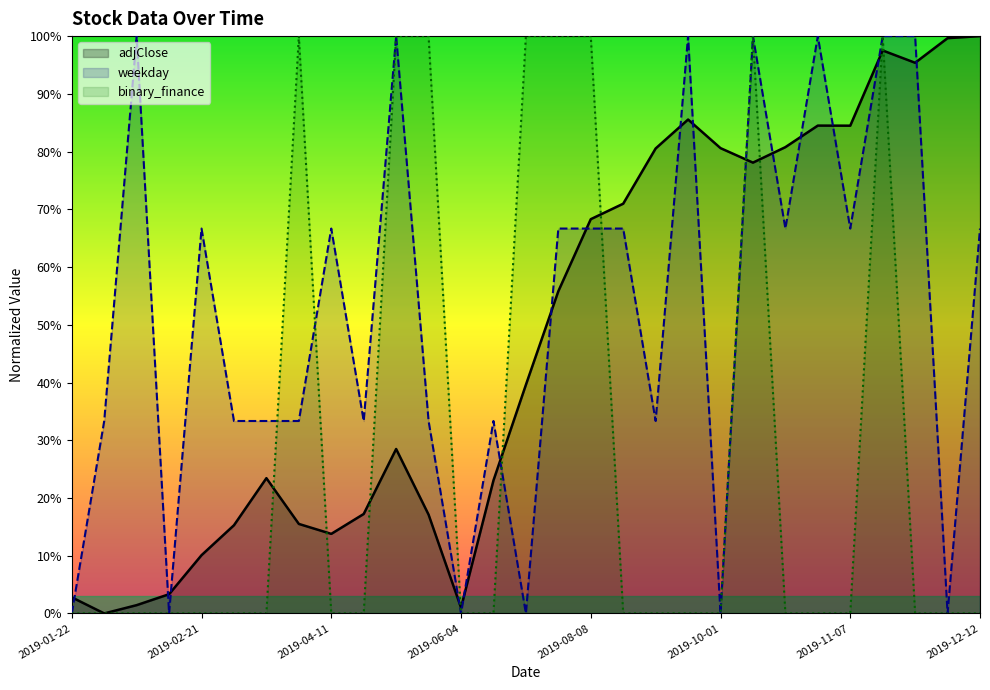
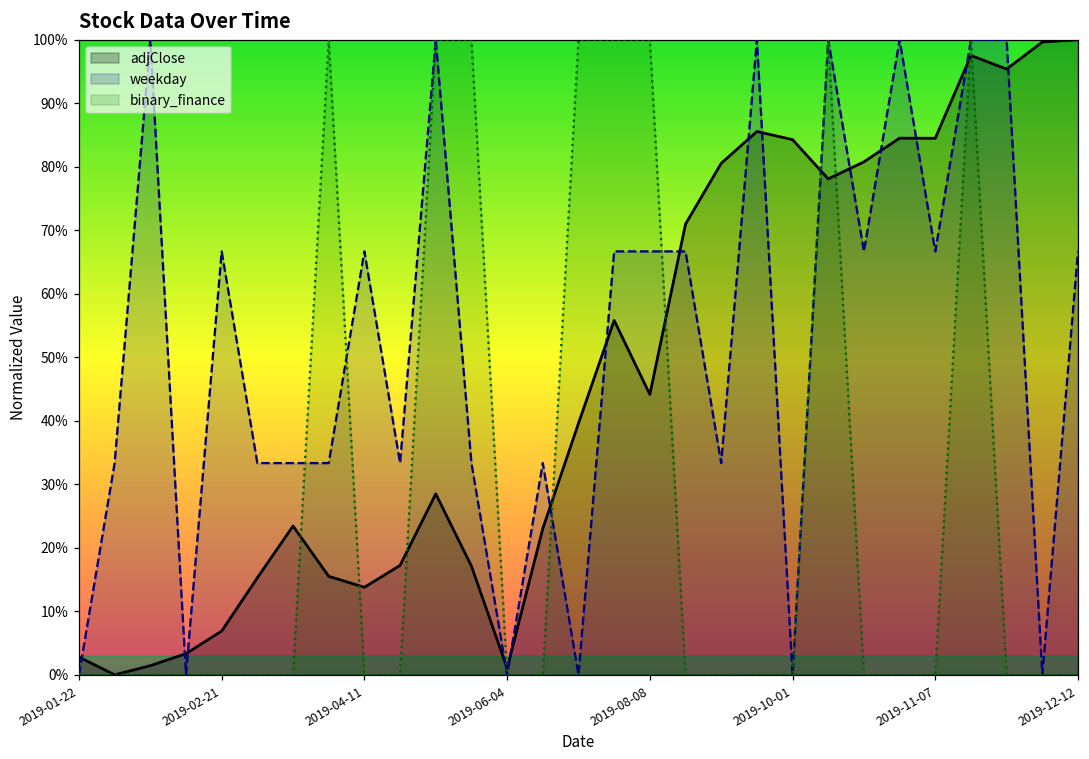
adjClose, 2019-02-21: 10% -> 7%
adjClose, 2019-08-08: 68% -> 44%
adjClose, 2019-10-01: 81% -> 84%
